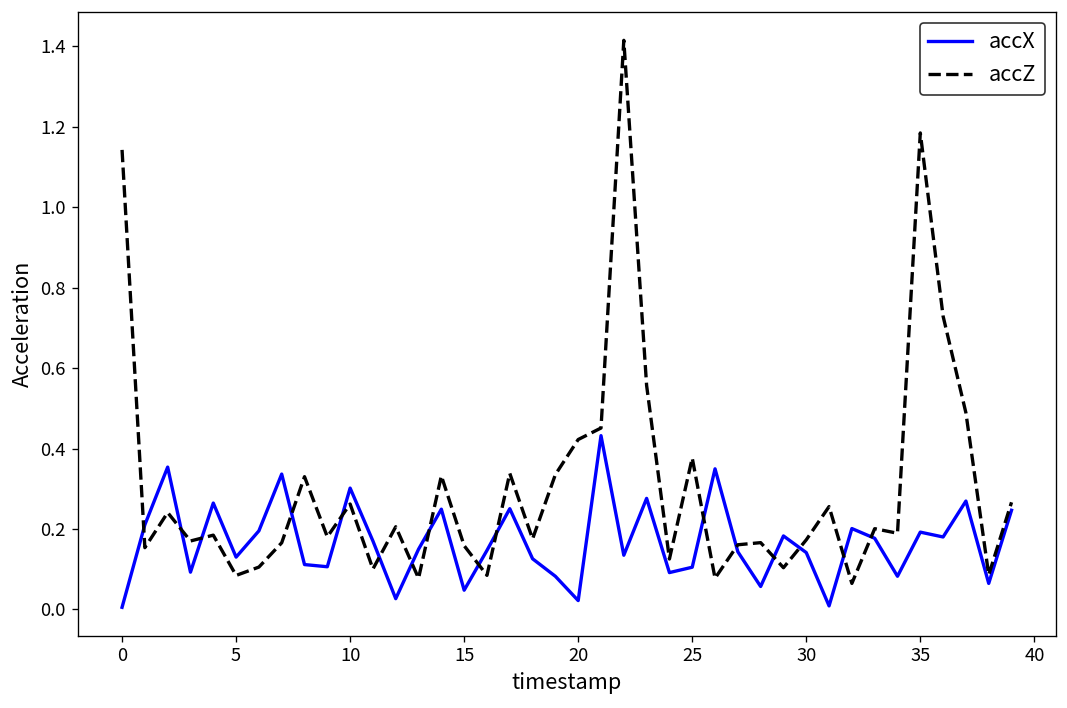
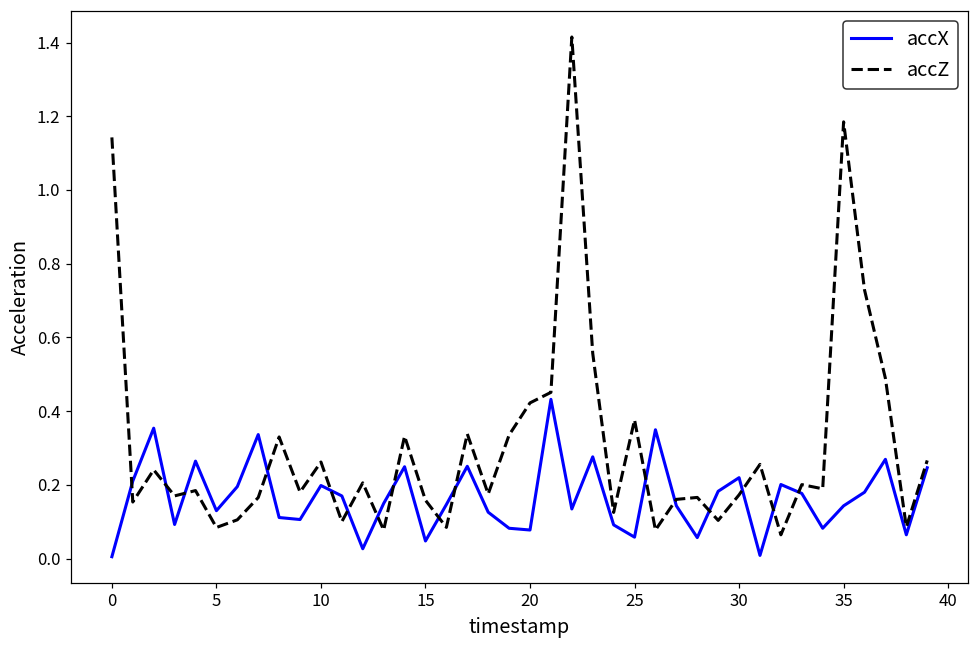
accX, 10: 0.30 -> 0.20
accX, 20: 0.02 -> 0.08
accX, 25: 0.10 -> 0.06
accX, 30: 0.14 -> 0.22
accX, 35: 0.19 -> 0.14
